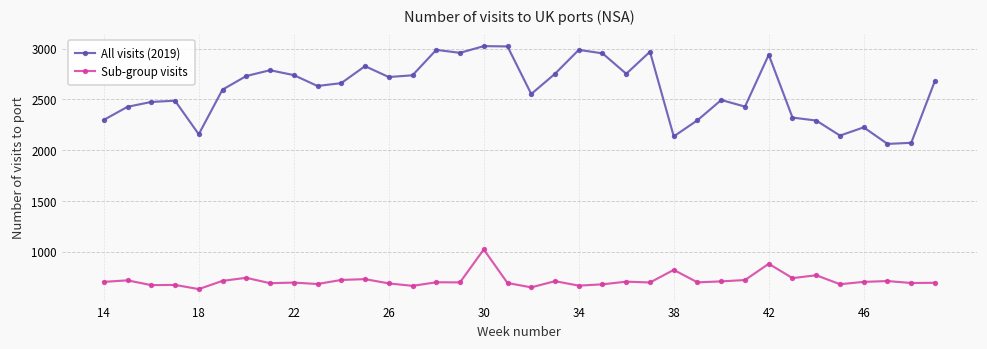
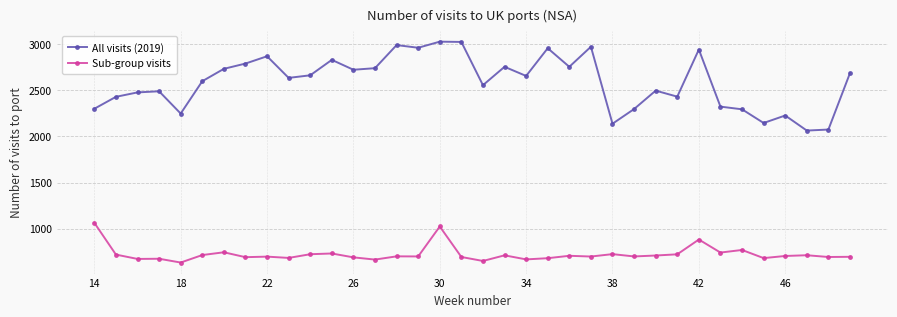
Sub-group visits, 14: 700 -> 1100
All visits (2019), 18: 2160 -> 2250
All visits (2019), 22: 2700 -> 2900
All visits (2019), 34: 3000 -> 2700
Sub-group visits, 38: 800 -> 700
